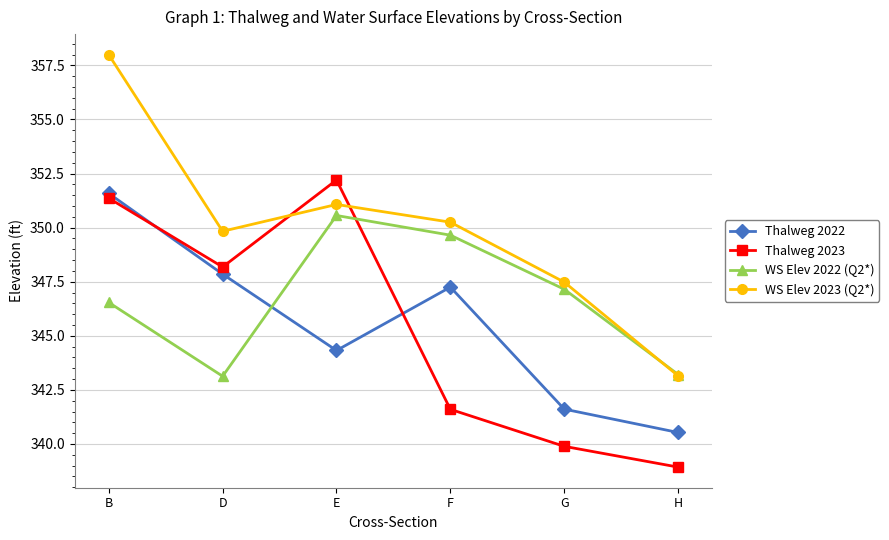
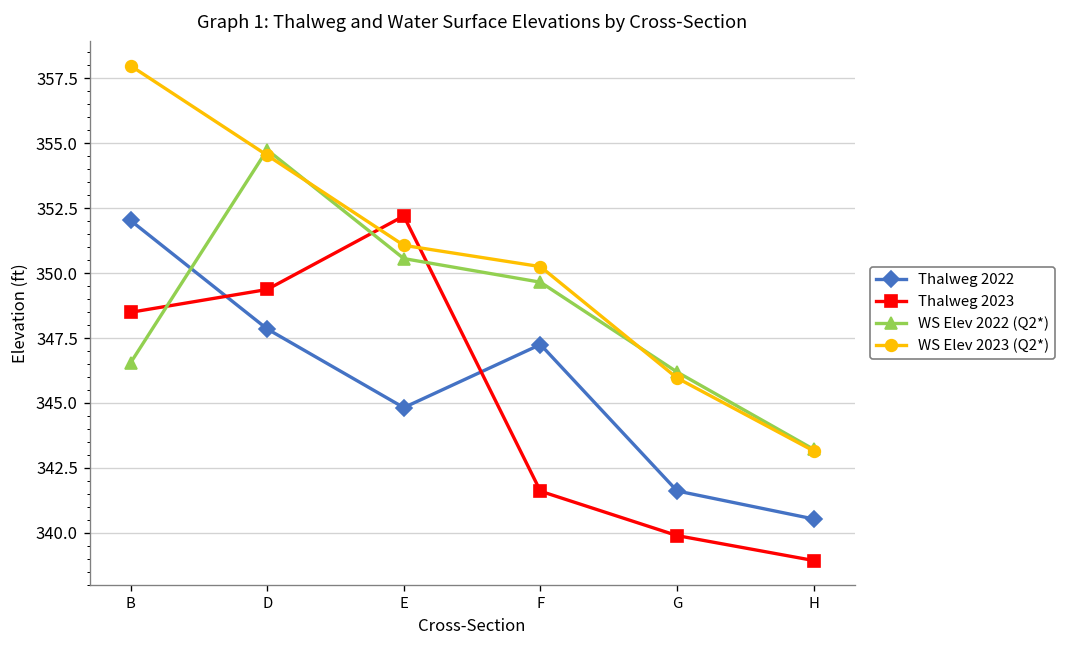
Thalweg 2022, B: 351.6 -> 352.0
Thalweg 2023, B: 351.4 -> 348.5
Thalweg 2023, D: 348.2 -> 349.4
WS Elev 2022 (Q2*), D: 343.1 -> 354.8
WS Elev 2023 (Q2*), D: 349.8 -> 354.5
Thalweg 2022, E: 344.3 -> 344.8
WS Elev 2022 (Q2*), G: 347.2 -> 346.2
WS Elev 2023 (Q2*), G: 347.5 -> 346.0
